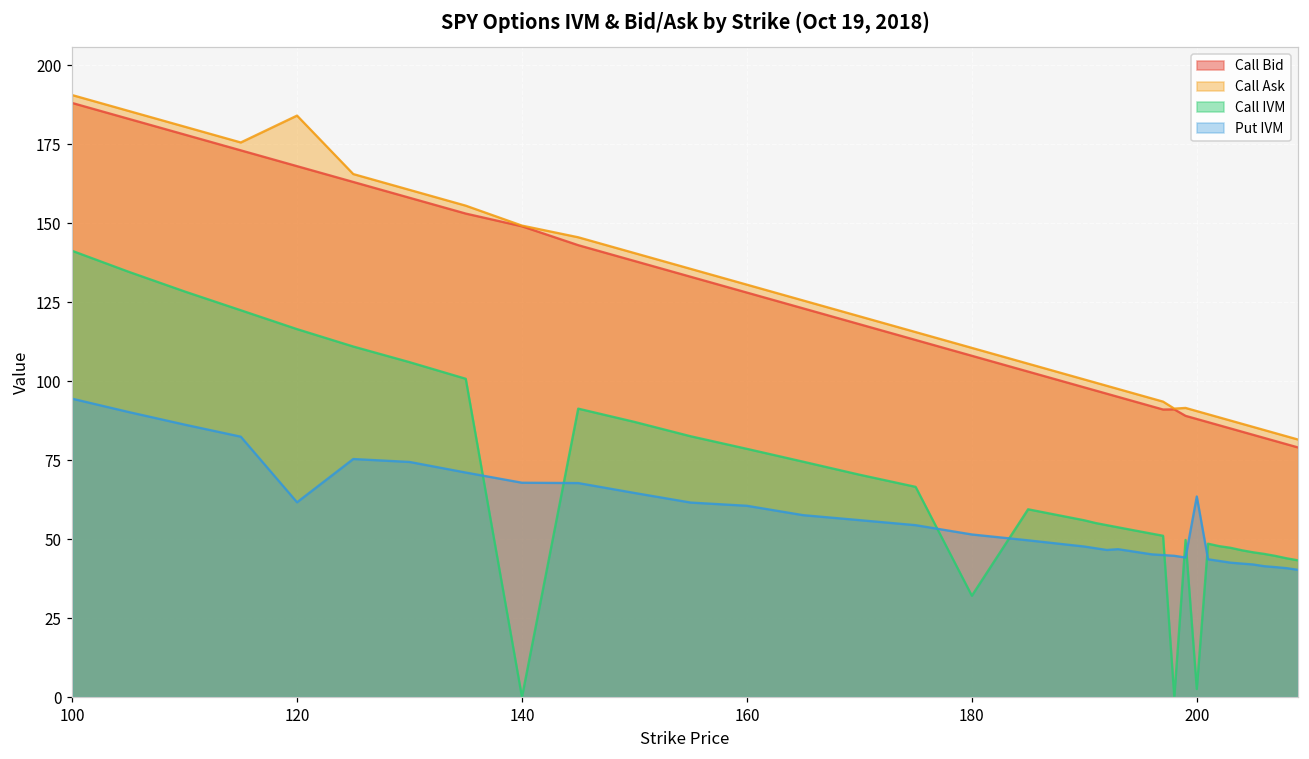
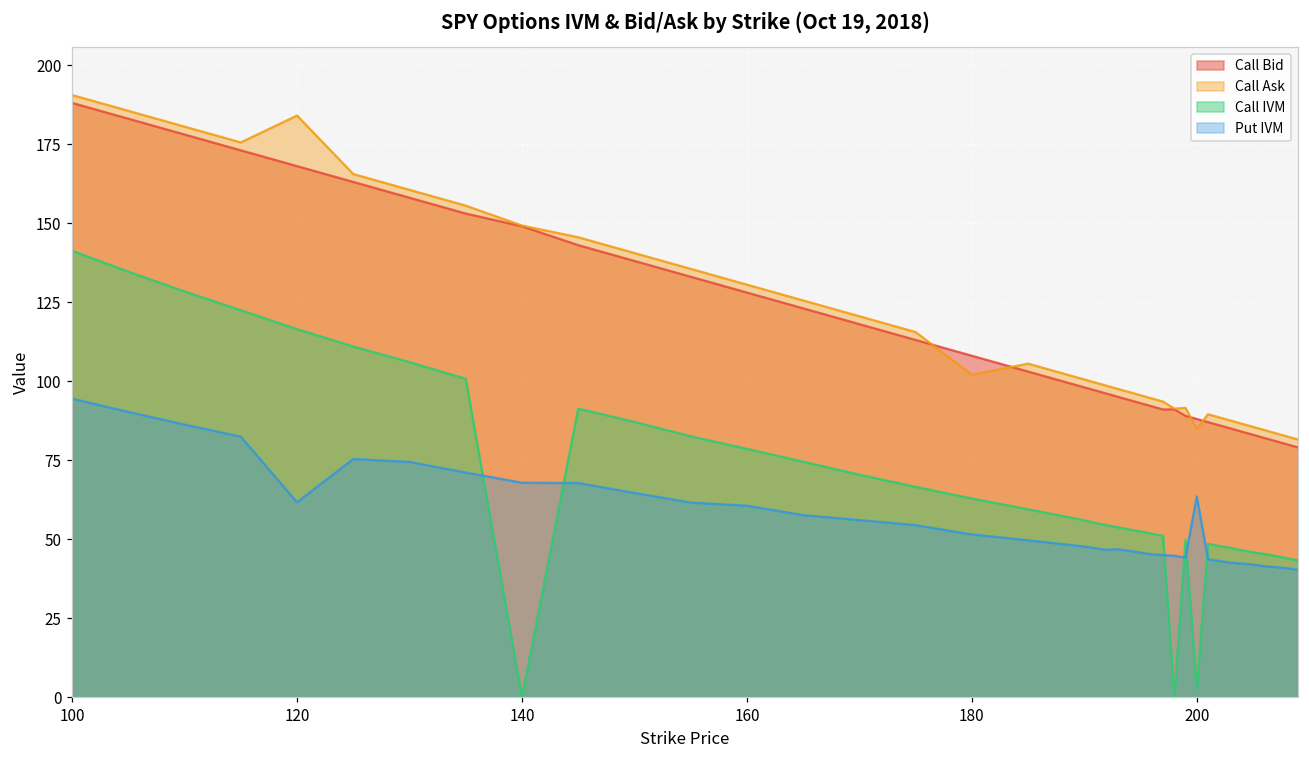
Call Ask, 180: 111 -> 102
Call IVM, 180: 32 -> 63
Call Ask, 200: 91 -> 85
